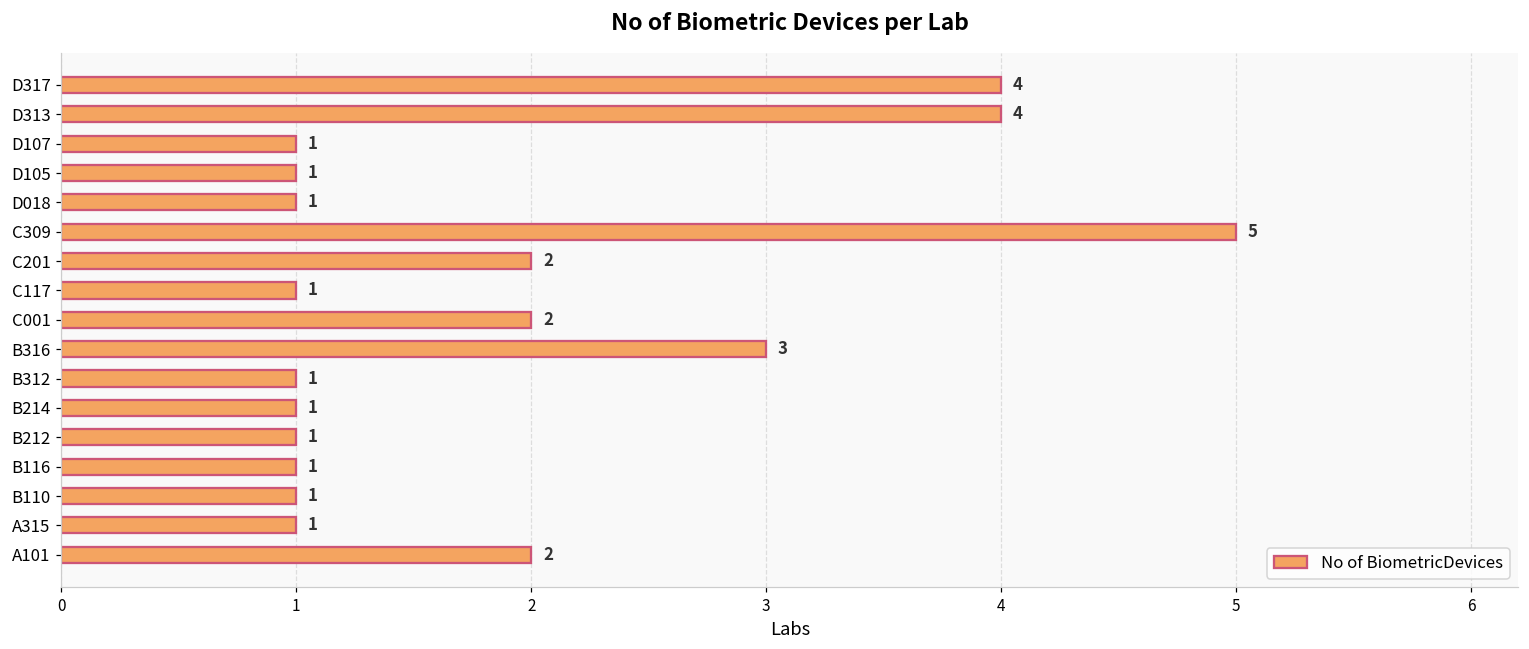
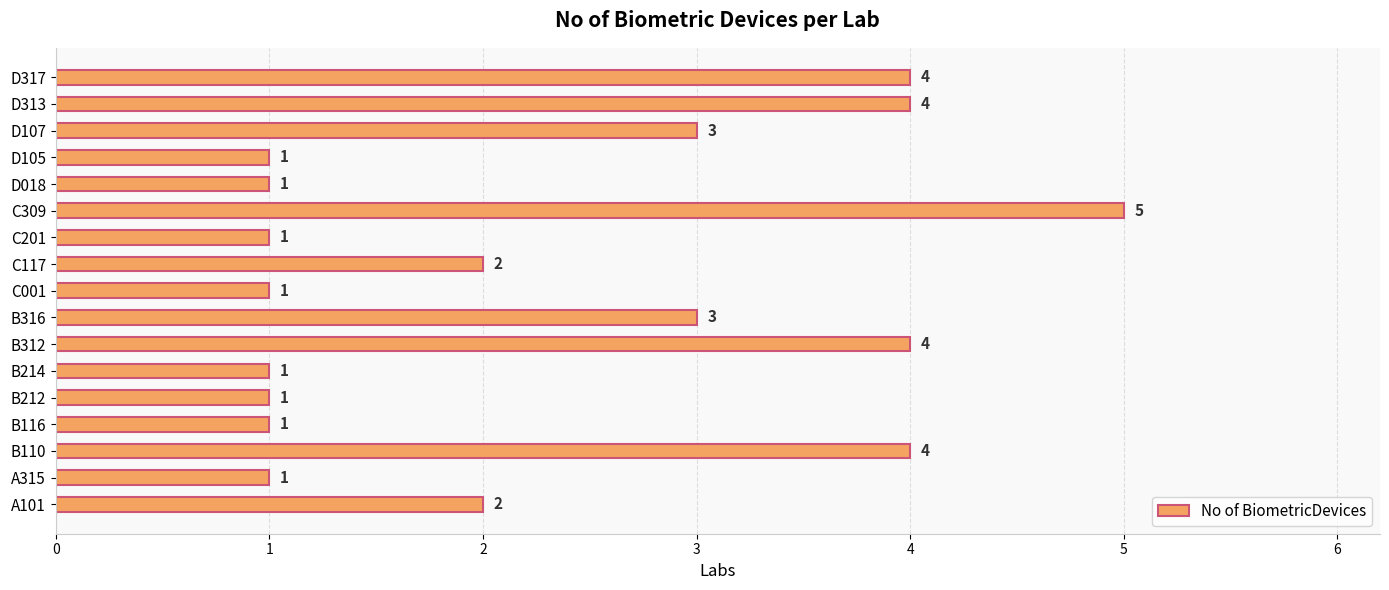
D107: 1 -> 3
C201: 2 -> 1
C117: 1 -> 2
C001: 2 -> 1
B312: 1 -> 4
B110: 1 -> 4
